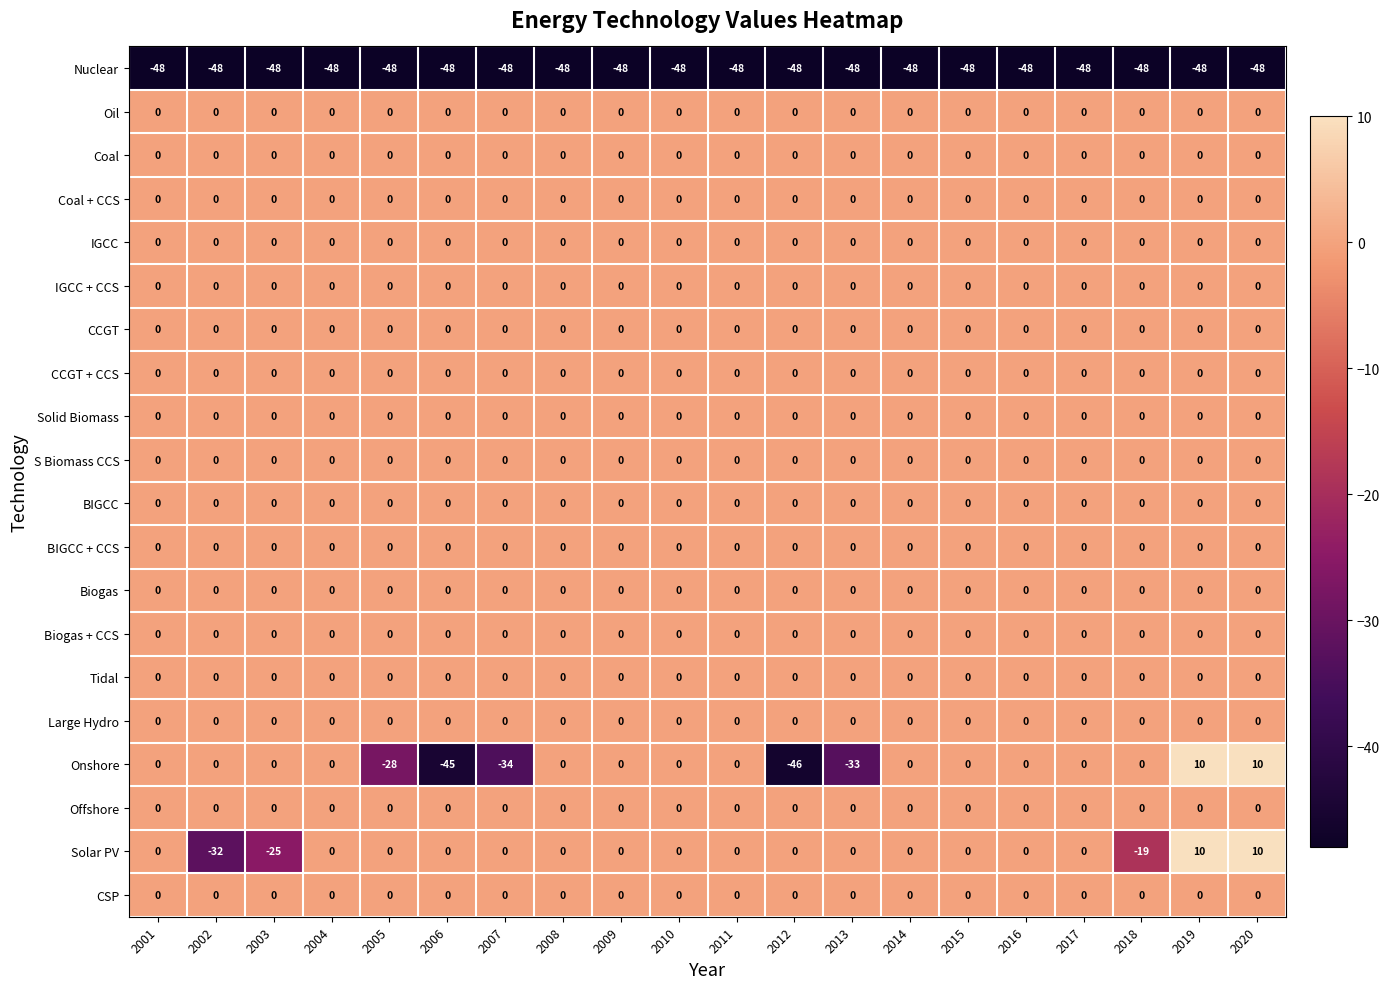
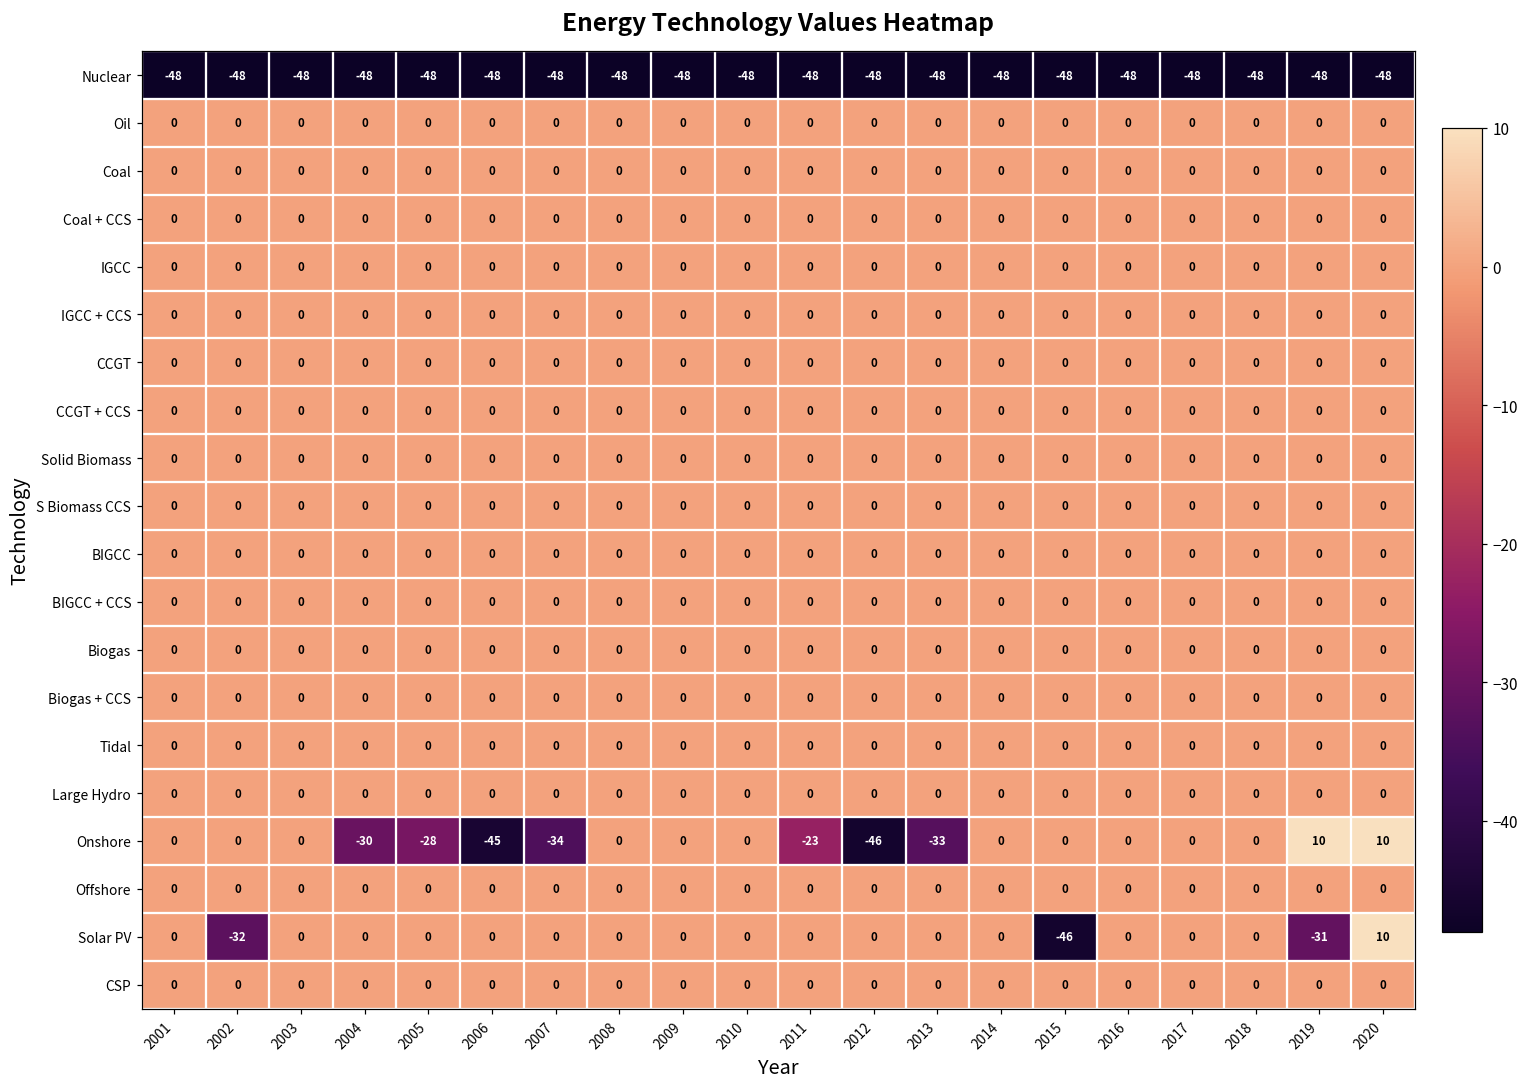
Onshore, 2004: 0 -> -30
Onshore, 2011: 0 -> -23
Solar PV, 2003: -25 -> 0
Solar PV, 2015: 0 -> -46
Solar PV, 2018: -19 -> 0
Solar PV, 2019: 10 -> -31
